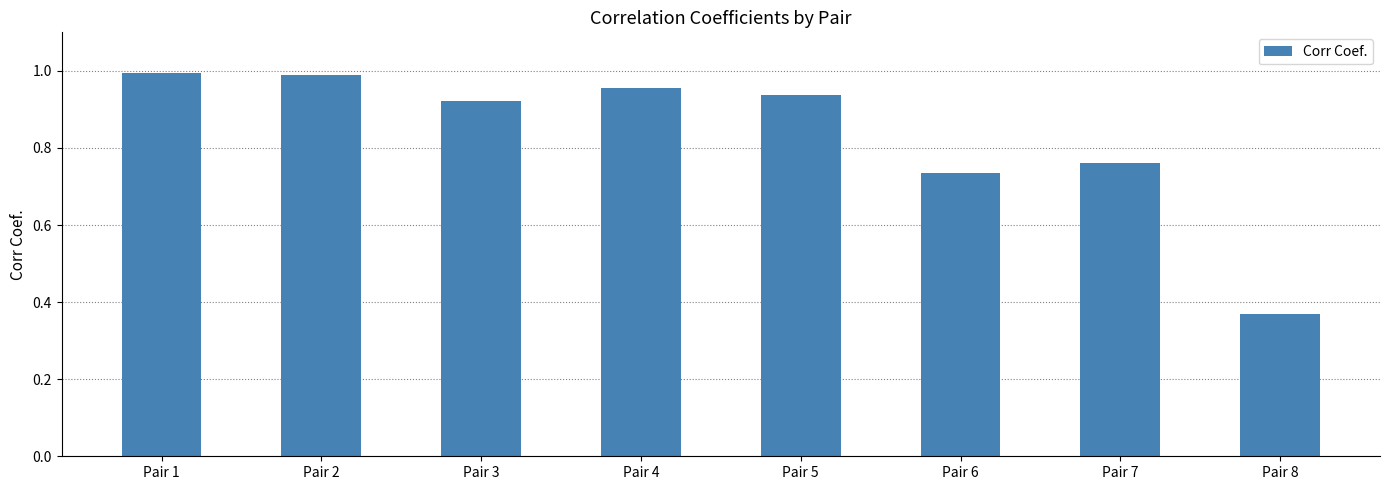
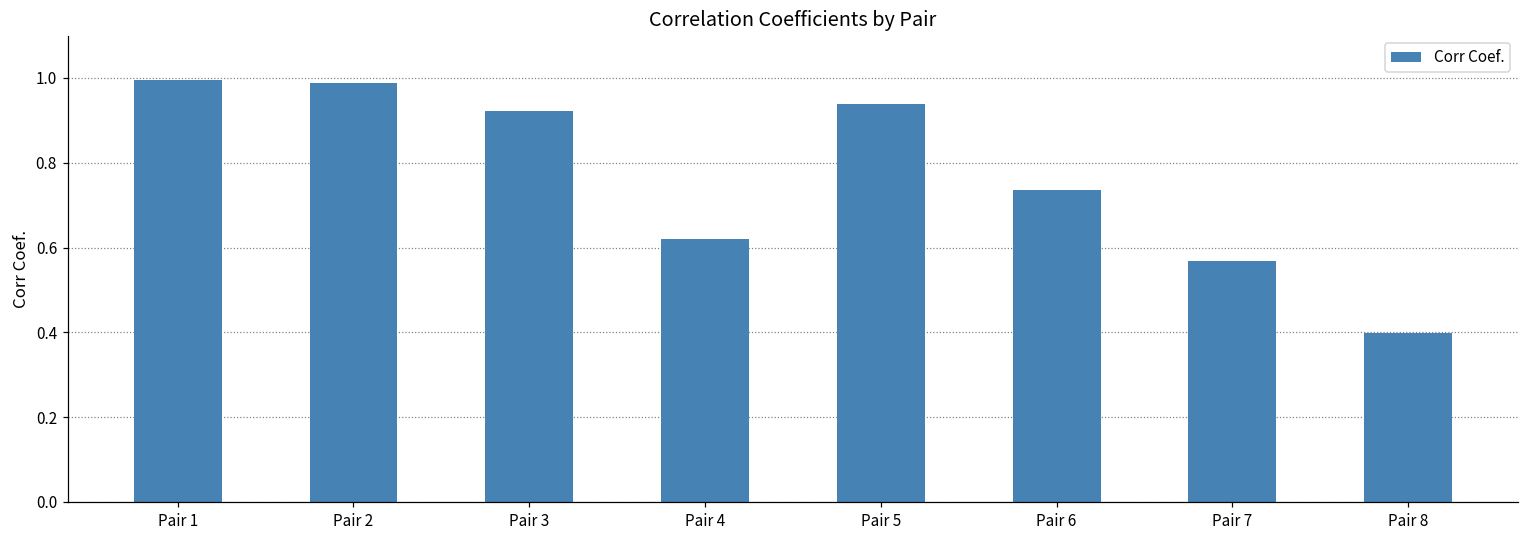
Pair 4: 0.96 -> 0.62
Pair 7: 0.76 -> 0.57
Pair 8: 0.37 -> 0.40
